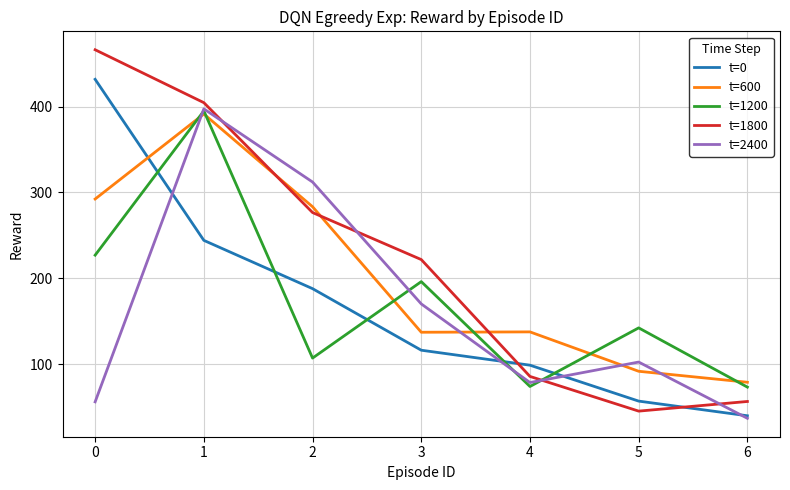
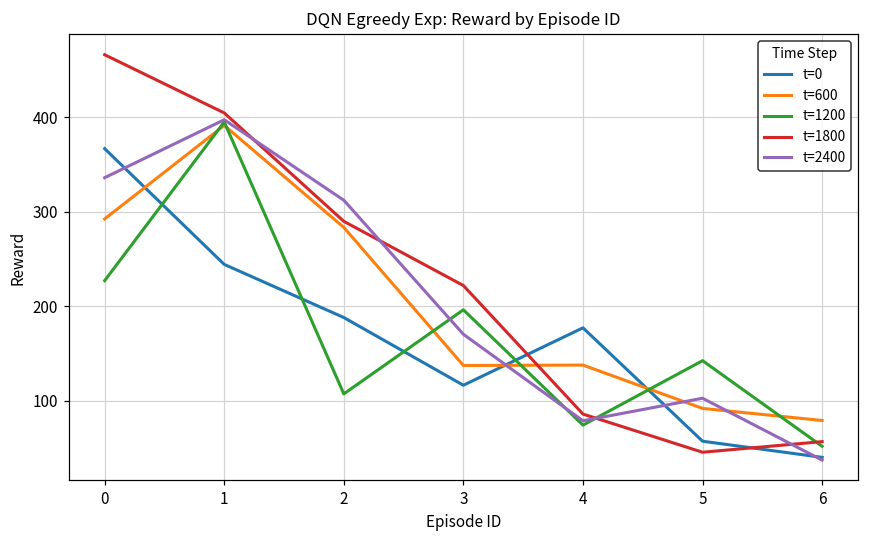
t=0, 0: 430 -> 370
t=2400, 0: 60 -> 340
t=1800, 2: 280 -> 290
t=0, 4: 100 -> 180
t=1200, 6: 70 -> 50
